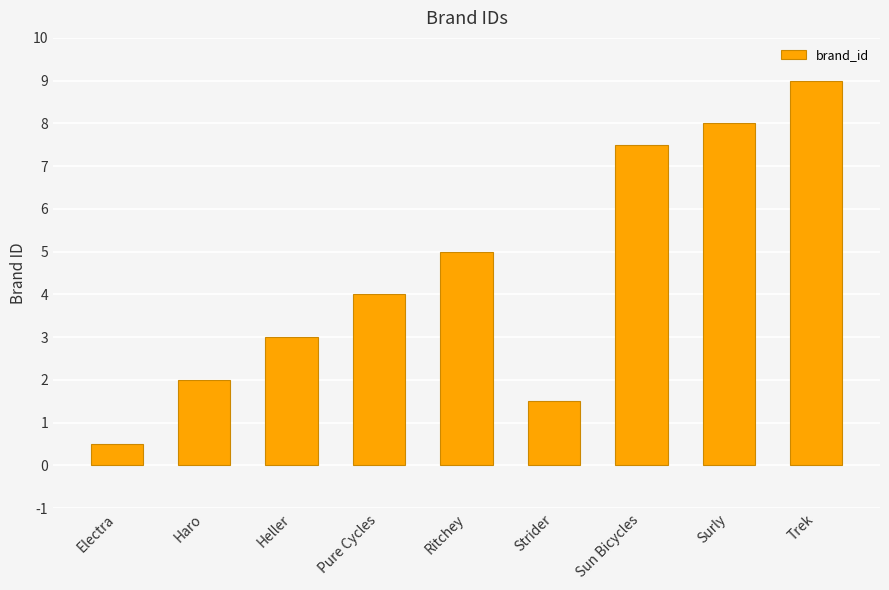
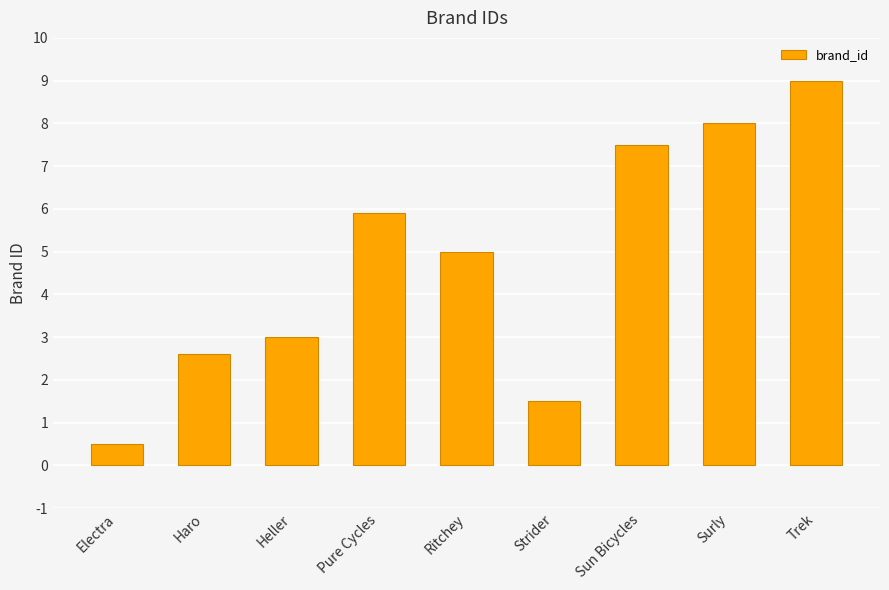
Haro: 2.0 -> 2.6
Pure Cycles: 4.0 -> 5.9
